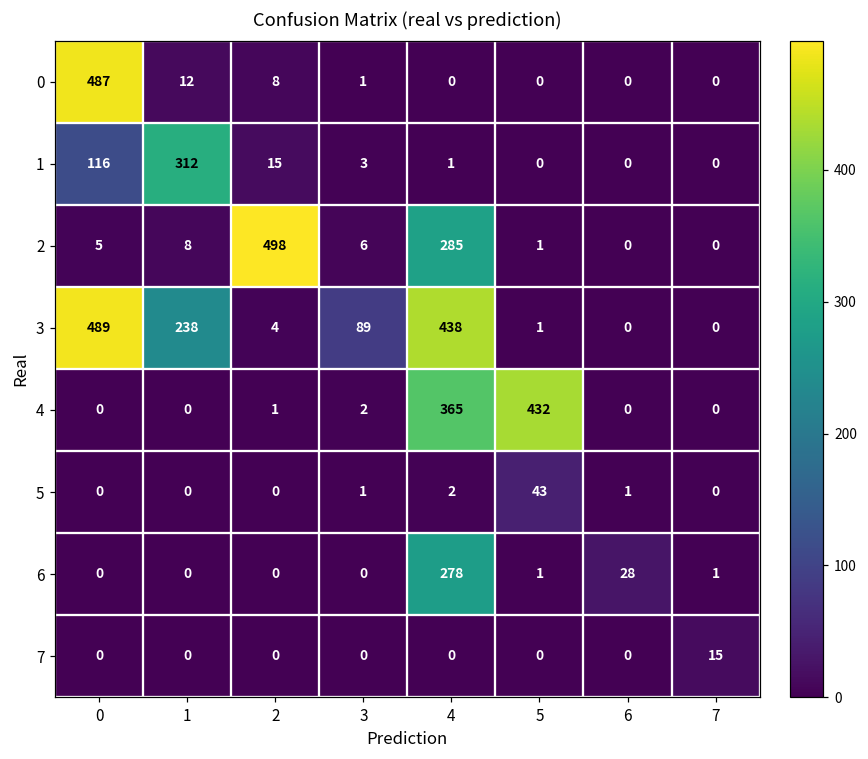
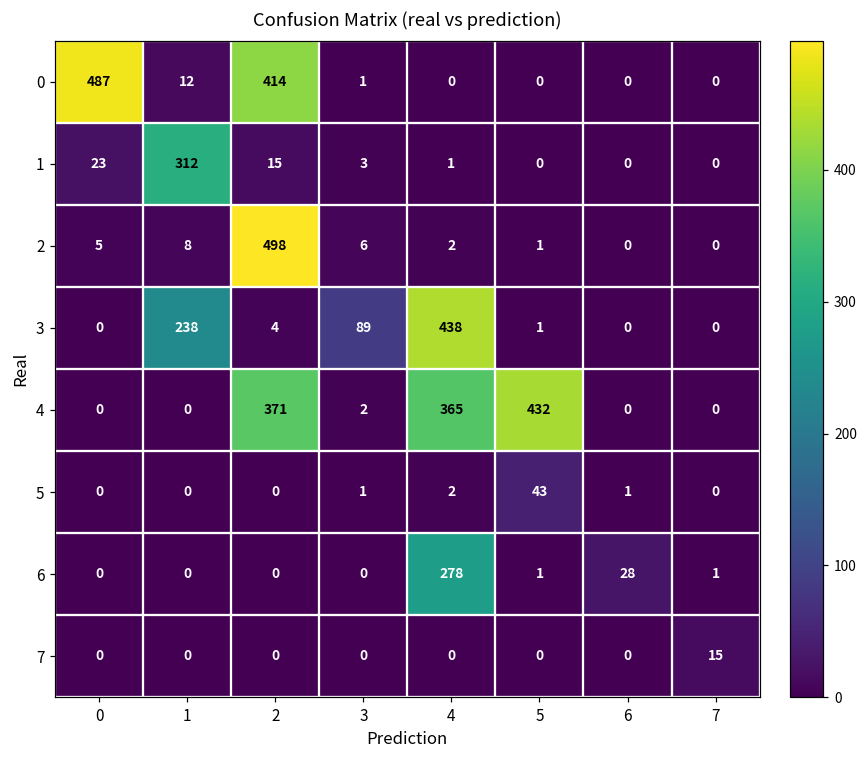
0, 2: 8 -> 414
1, 0: 116 -> 23
2, 4: 285 -> 2
3, 0: 489 -> 0
4, 2: 1 -> 371
